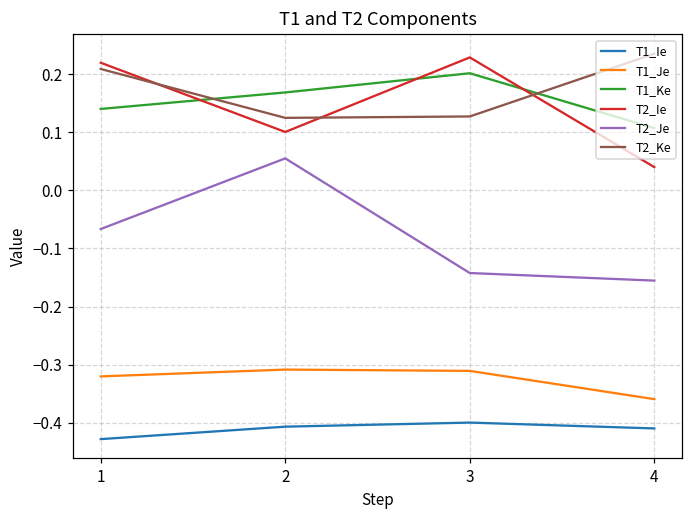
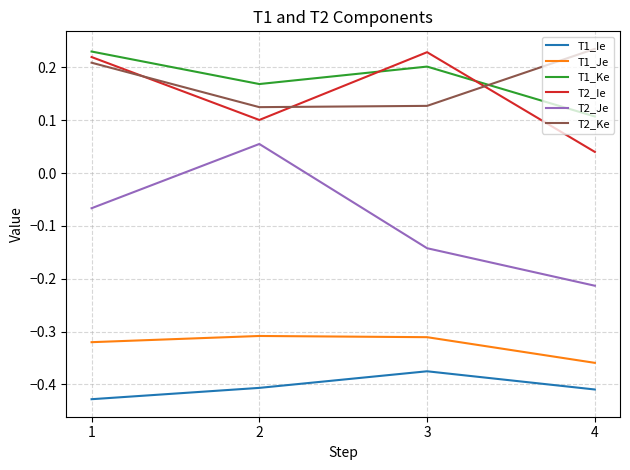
T1_Ke, 1: 0.14 -> 0.23
T1_Ie, 3: -0.40 -> -0.38
T2_Je, 4: -0.16 -> -0.21
